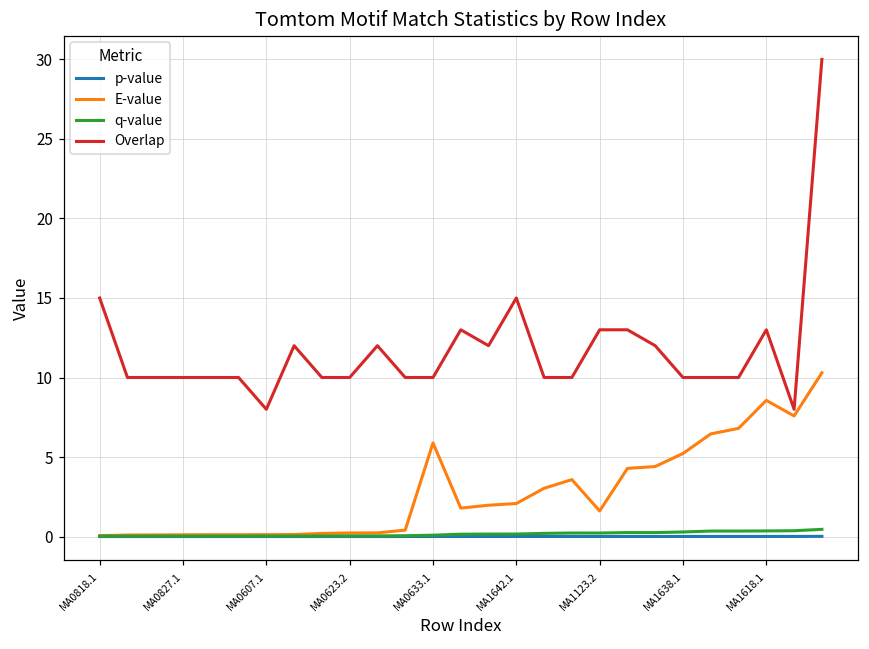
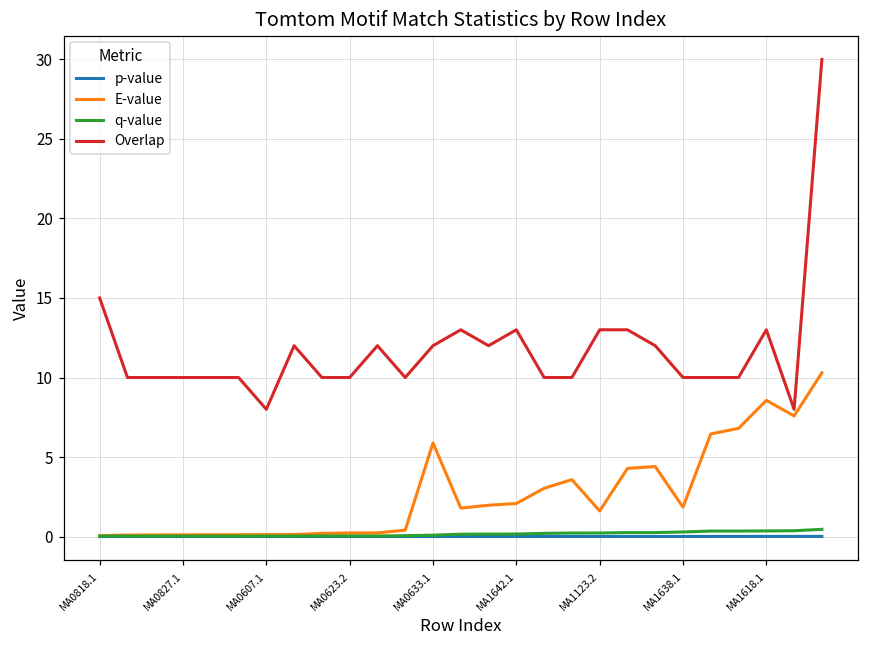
Overlap, MA0633.1: 10 -> 12
Overlap, MA1642.1: 15 -> 13
E-value, MA1638.1: 5.2 -> 1.8
